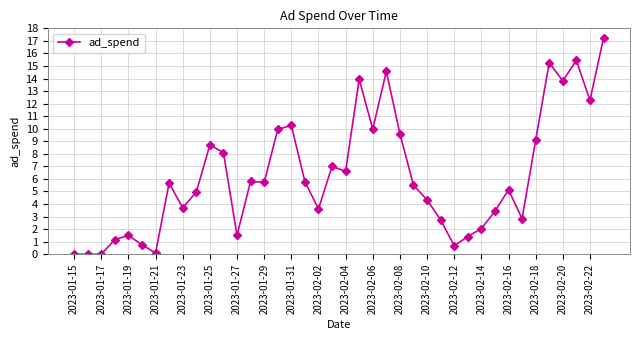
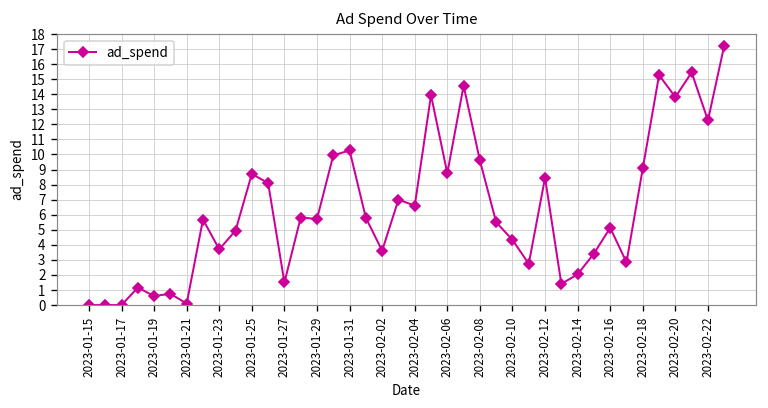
2023-01-19: 1.5 -> 0.6
2023-02-06: 10.0 -> 8.8
2023-02-12: 0.7 -> 8.5
